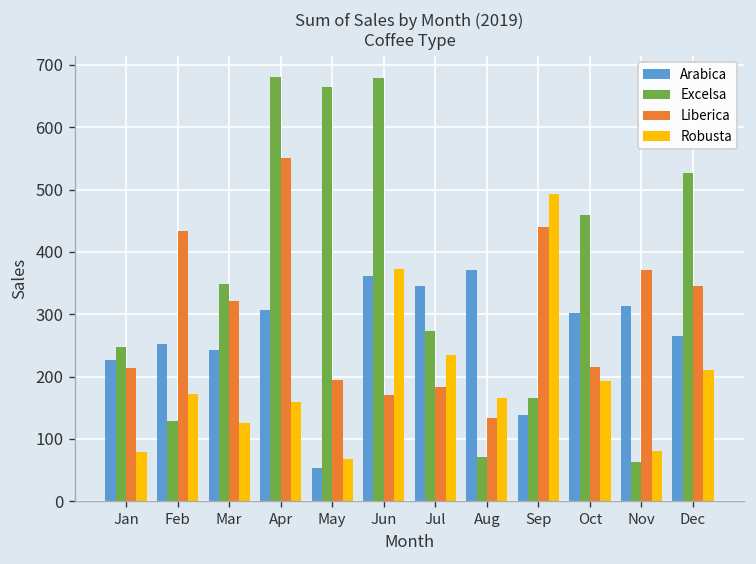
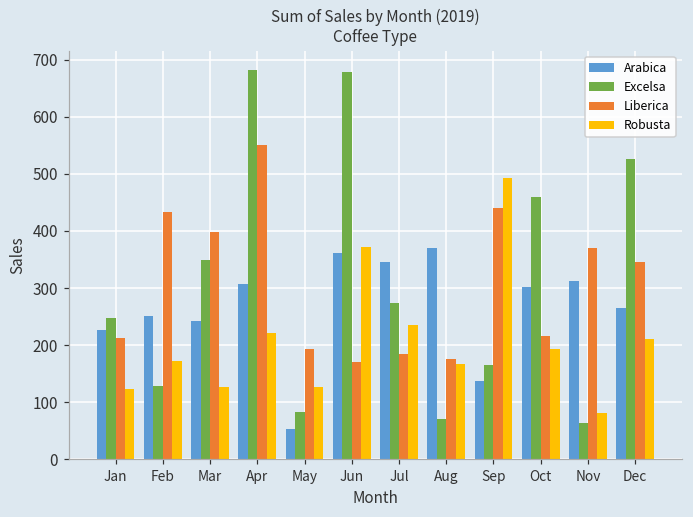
Robusta, Jan: 80 -> 120
Liberica, Mar: 320 -> 400
Robusta, Apr: 160 -> 220
Excelsa, May: 660 -> 80
Robusta, May: 70 -> 130
Liberica, Aug: 130 -> 180
